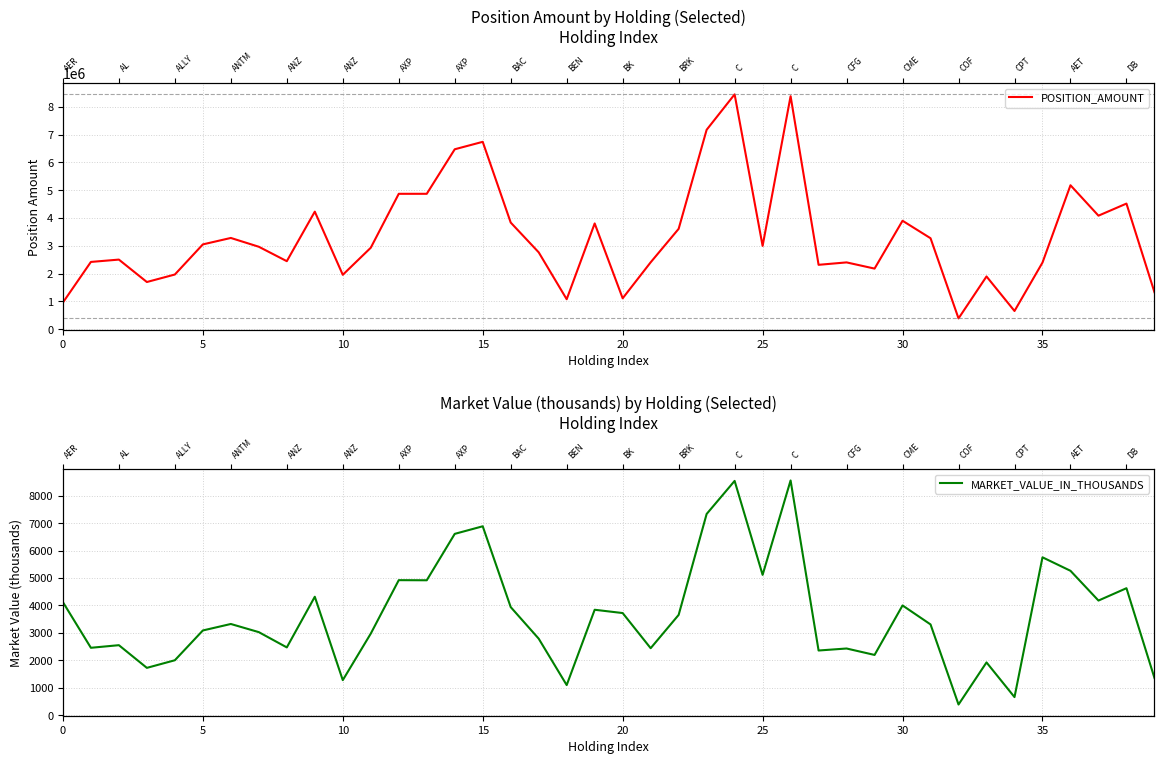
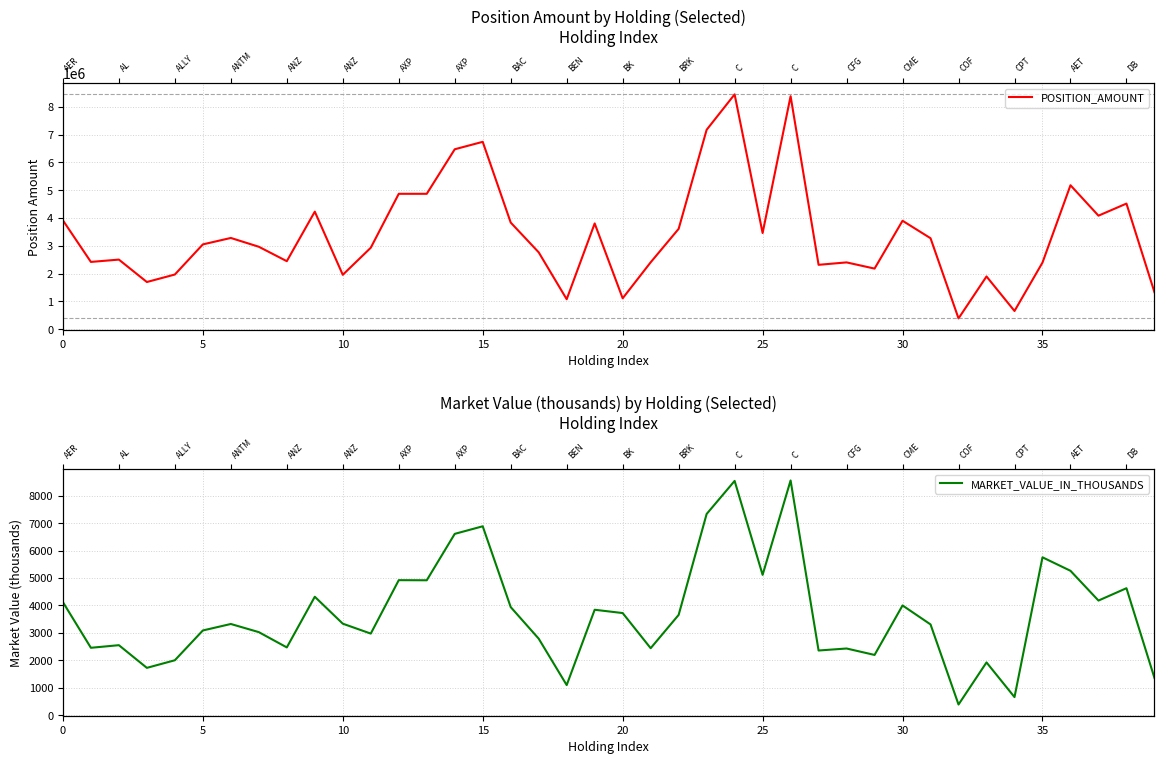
Position Amount by Holding (Selected) Holding Index, 0: 1000000 -> 3900000
Position Amount by Holding (Selected) Holding Index, 25: 3000000 -> 3500000
Market Value (thousands) by Holding (Selected) Holding Index, 10: 1300 -> 3300
